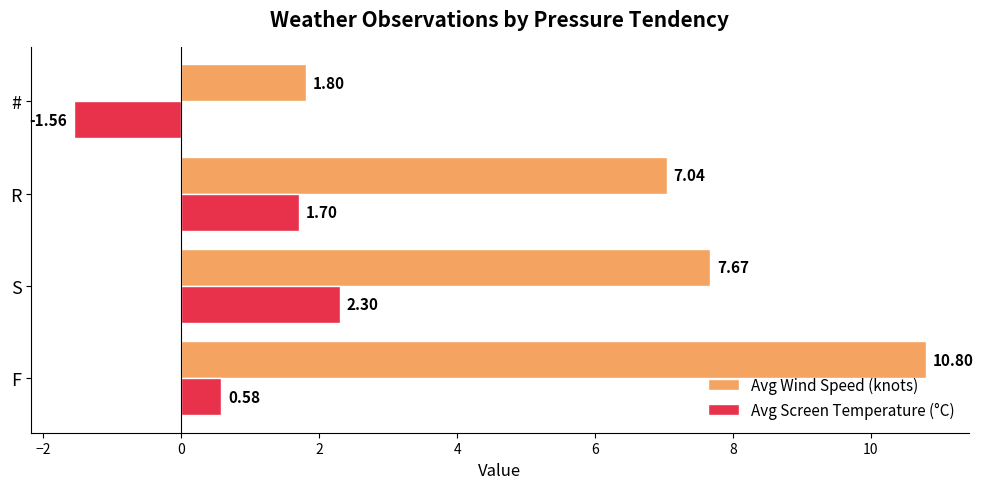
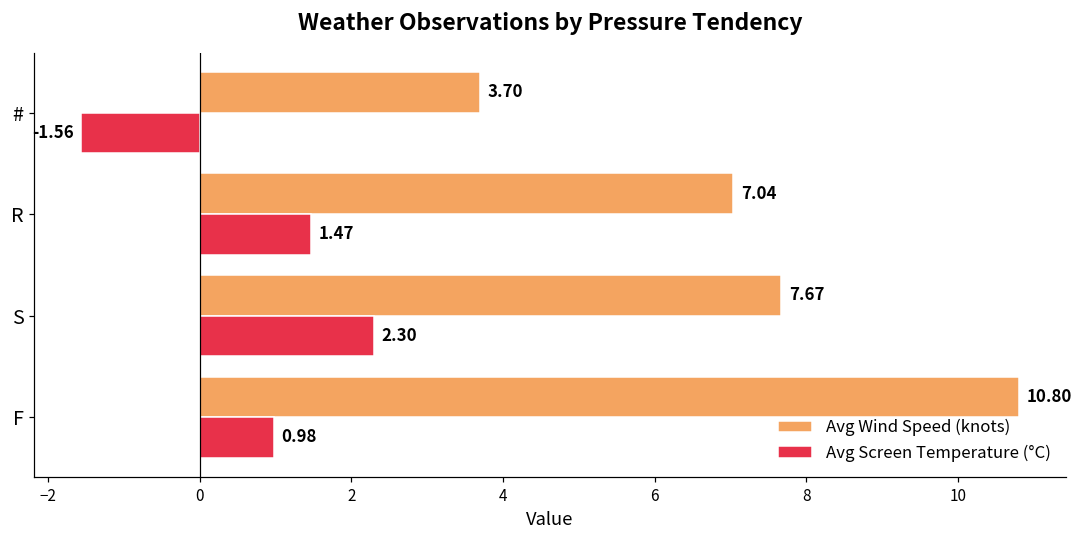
Avg Wind Speed (knots), #: 1.80 -> 3.70
Avg Screen Temperature (°C), R: 1.70 -> 1.47
Avg Screen Temperature (°C), F: 0.58 -> 0.98
